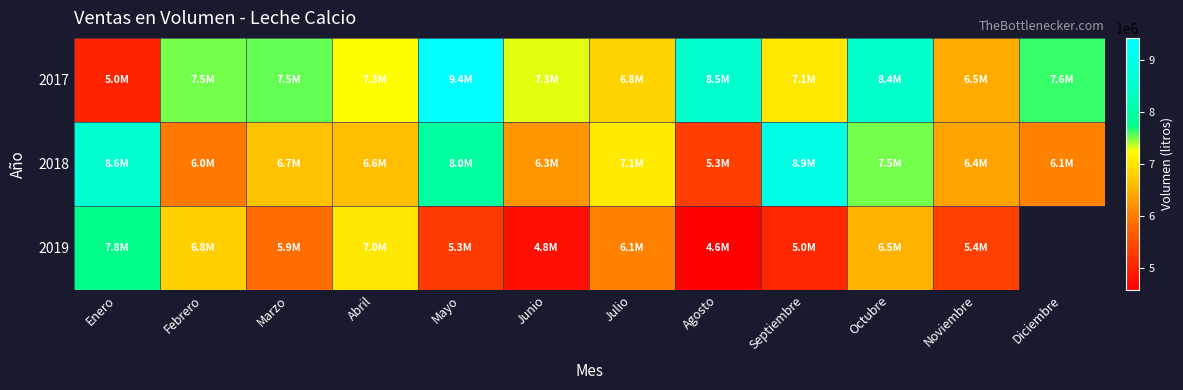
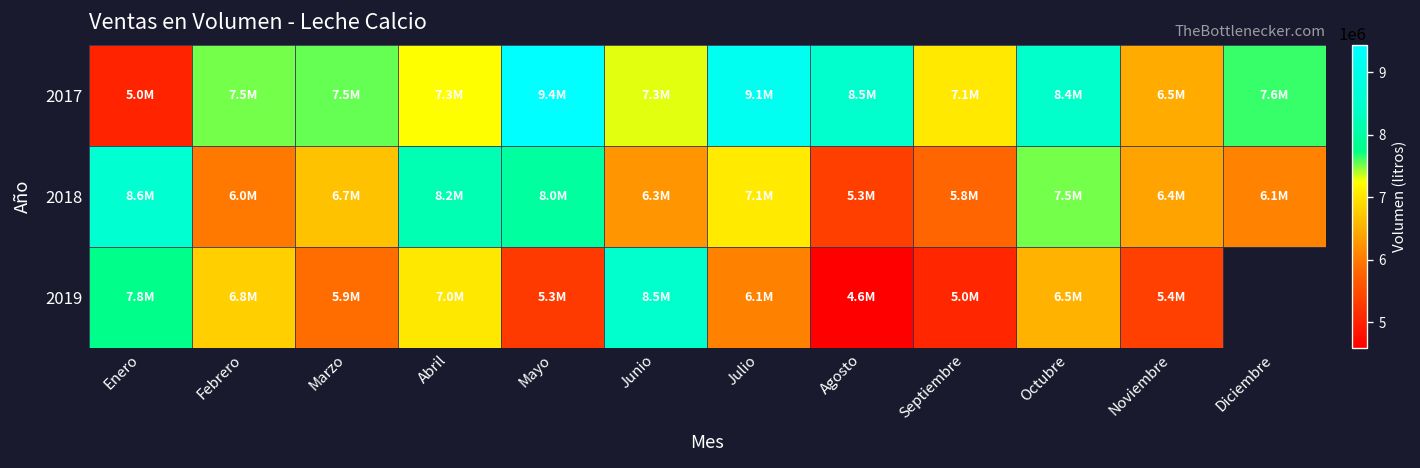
2017, Julio: 6.8M -> 9.1M
2018, Abril: 6.6M -> 8.2M
2018, Septiembre: 8.9M -> 5.8M
2019, Junio: 4.8M -> 8.5M
